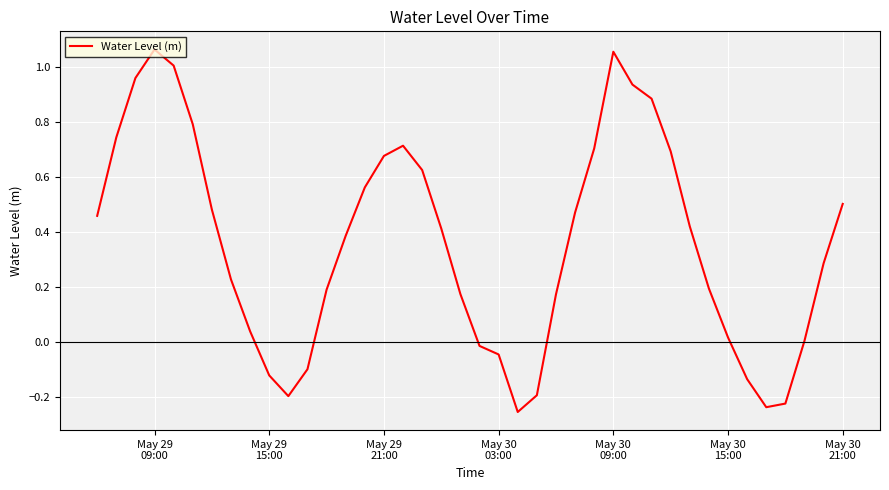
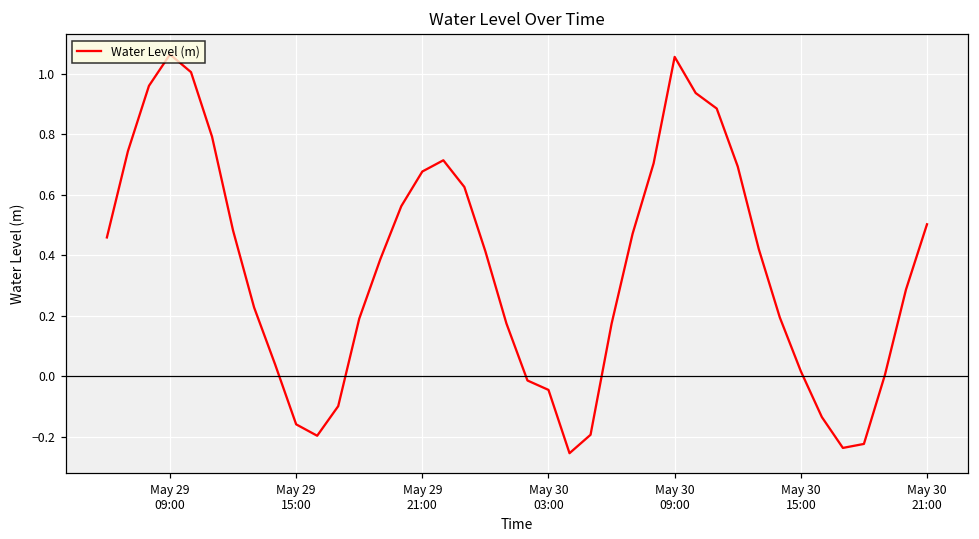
May 29 15:00: -0.12 -> -0.16
